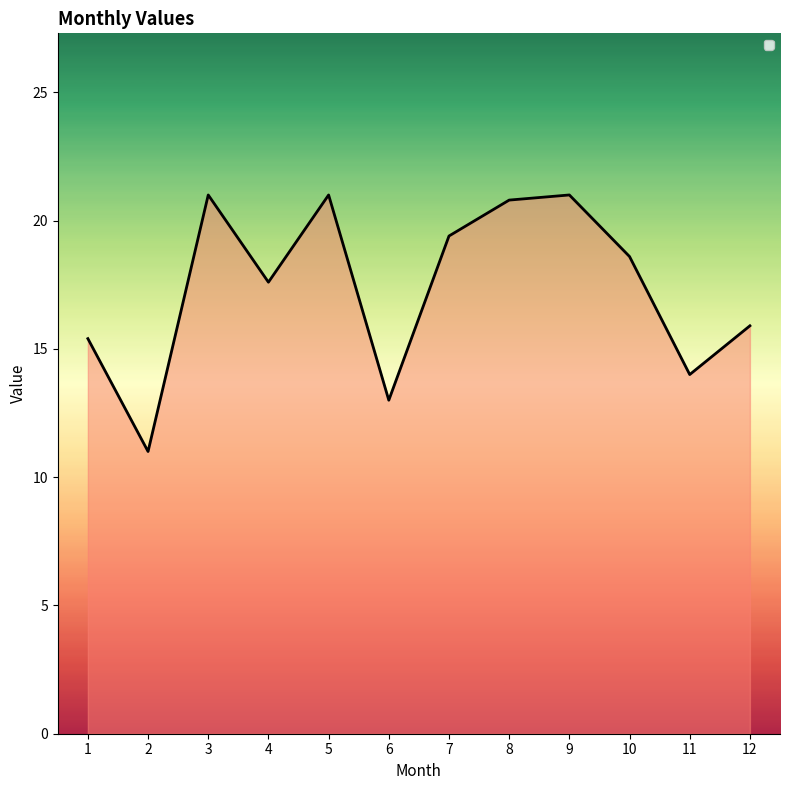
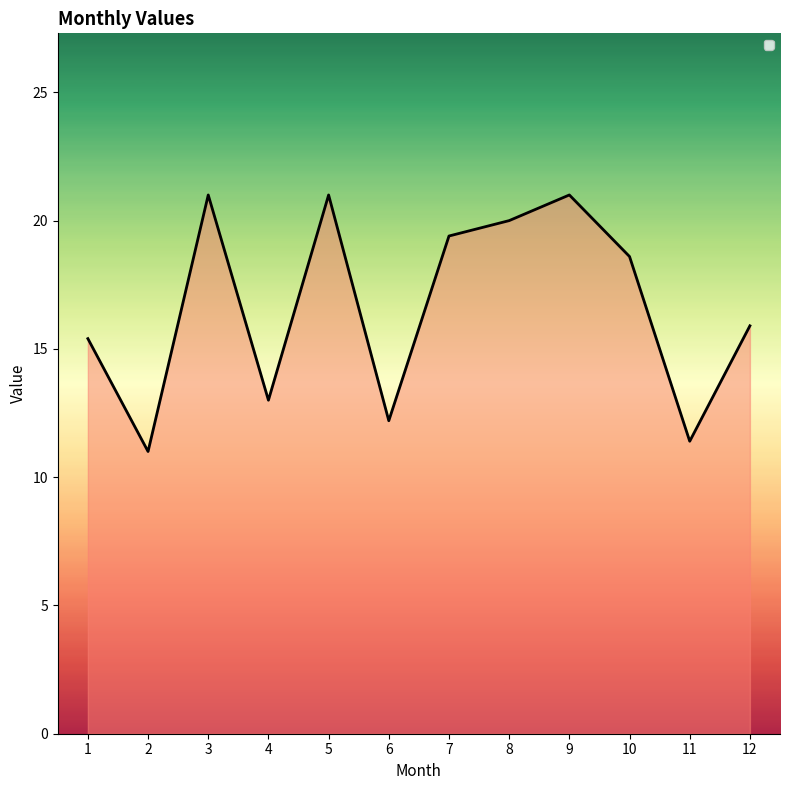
4: 17.6 -> 13.0
6: 13.0 -> 12.2
8: 20.8 -> 20.0
11: 14.0 -> 11.4
